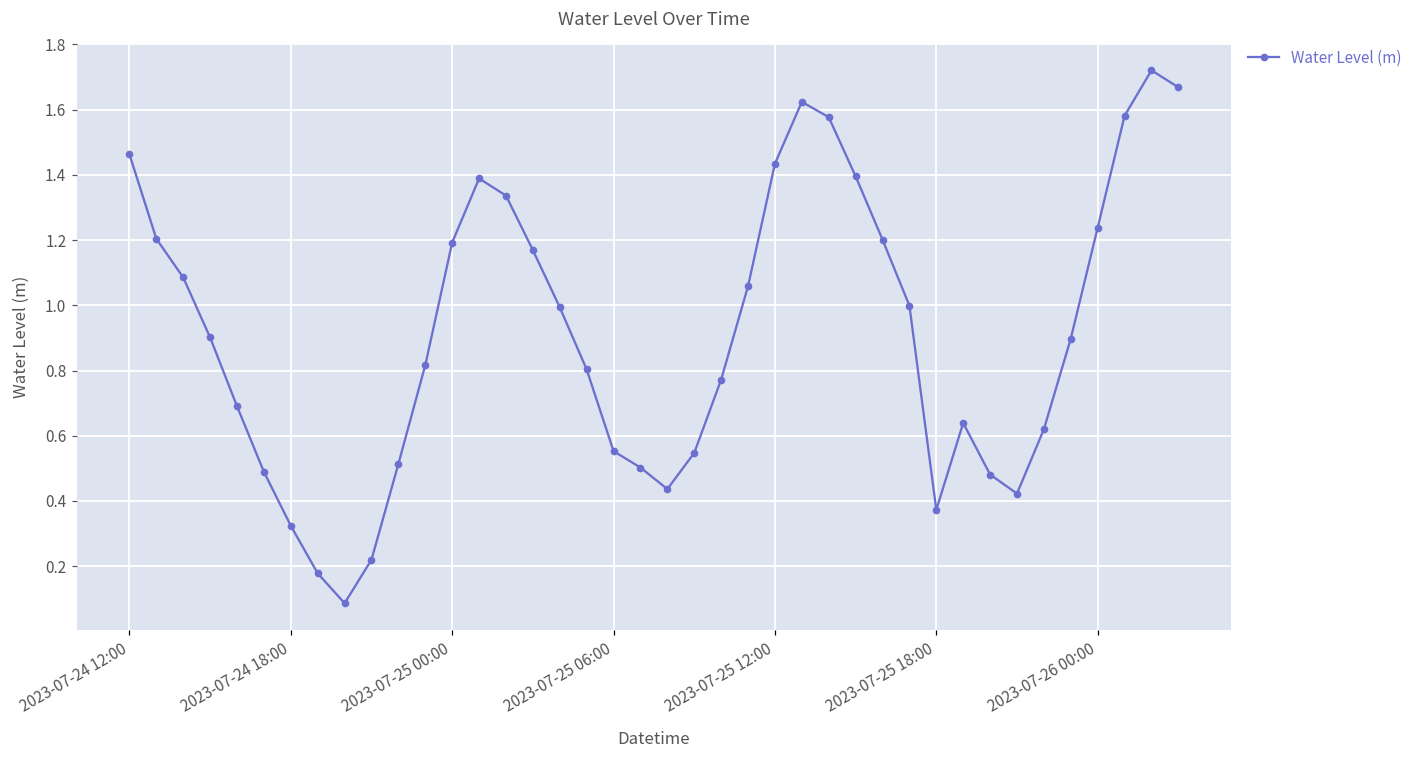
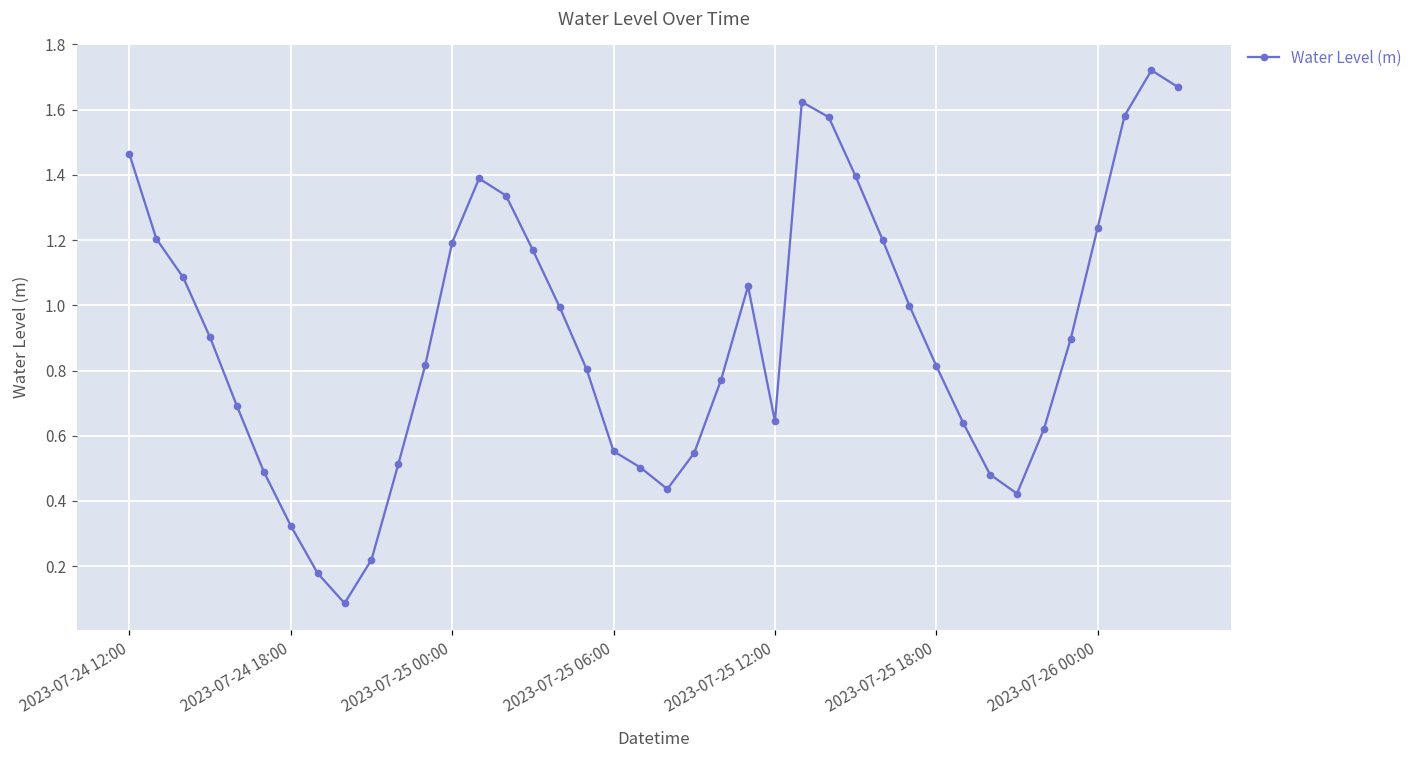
2023-07-25 12:00: 1.43 -> 0.64
2023-07-25 18:00: 0.37 -> 0.81
